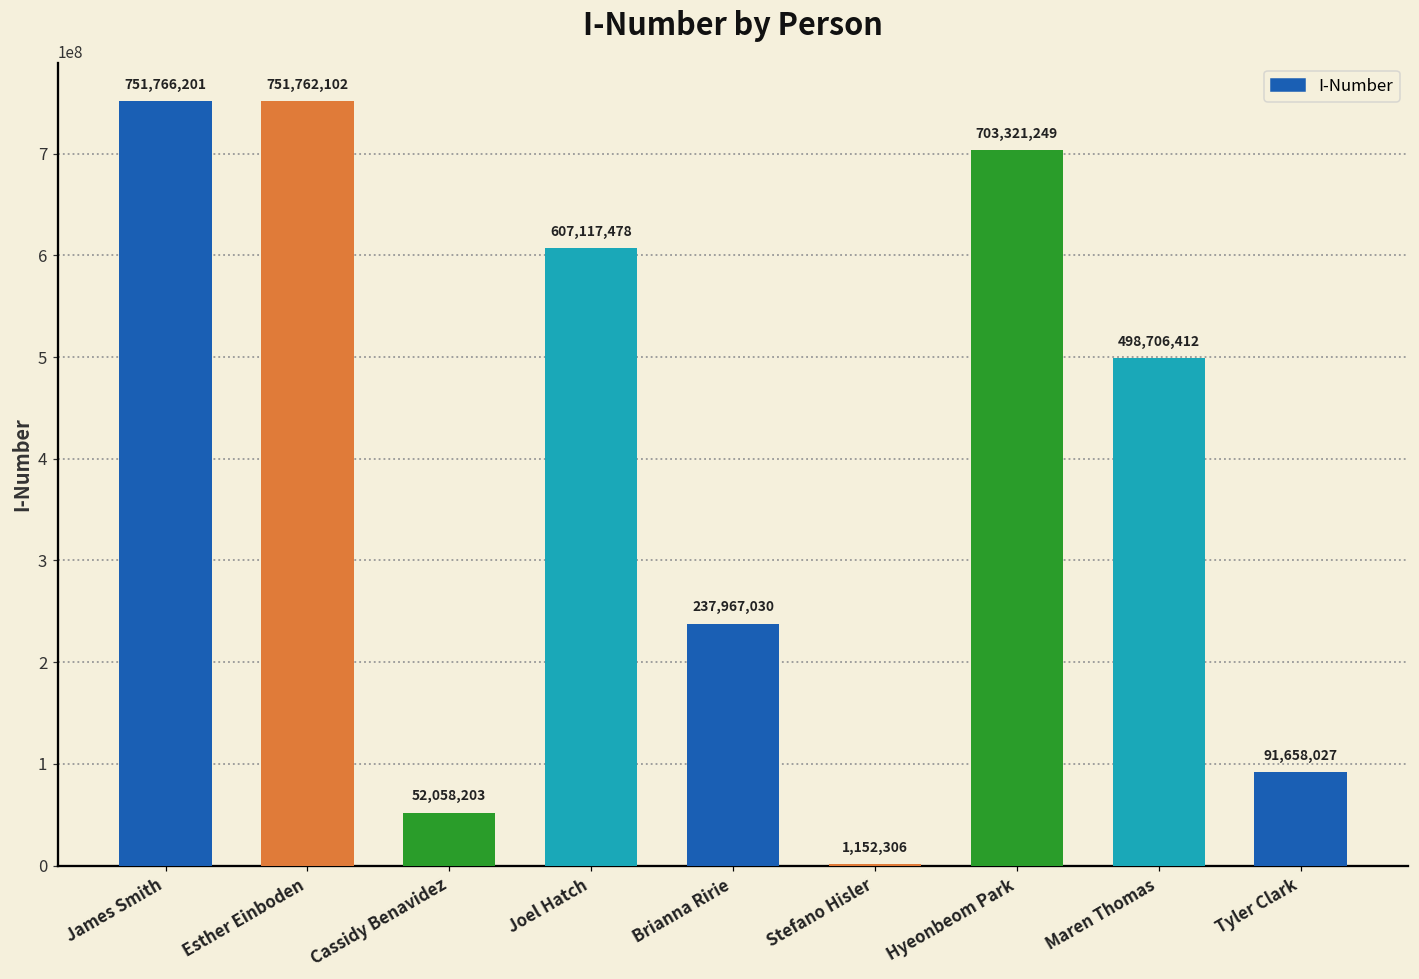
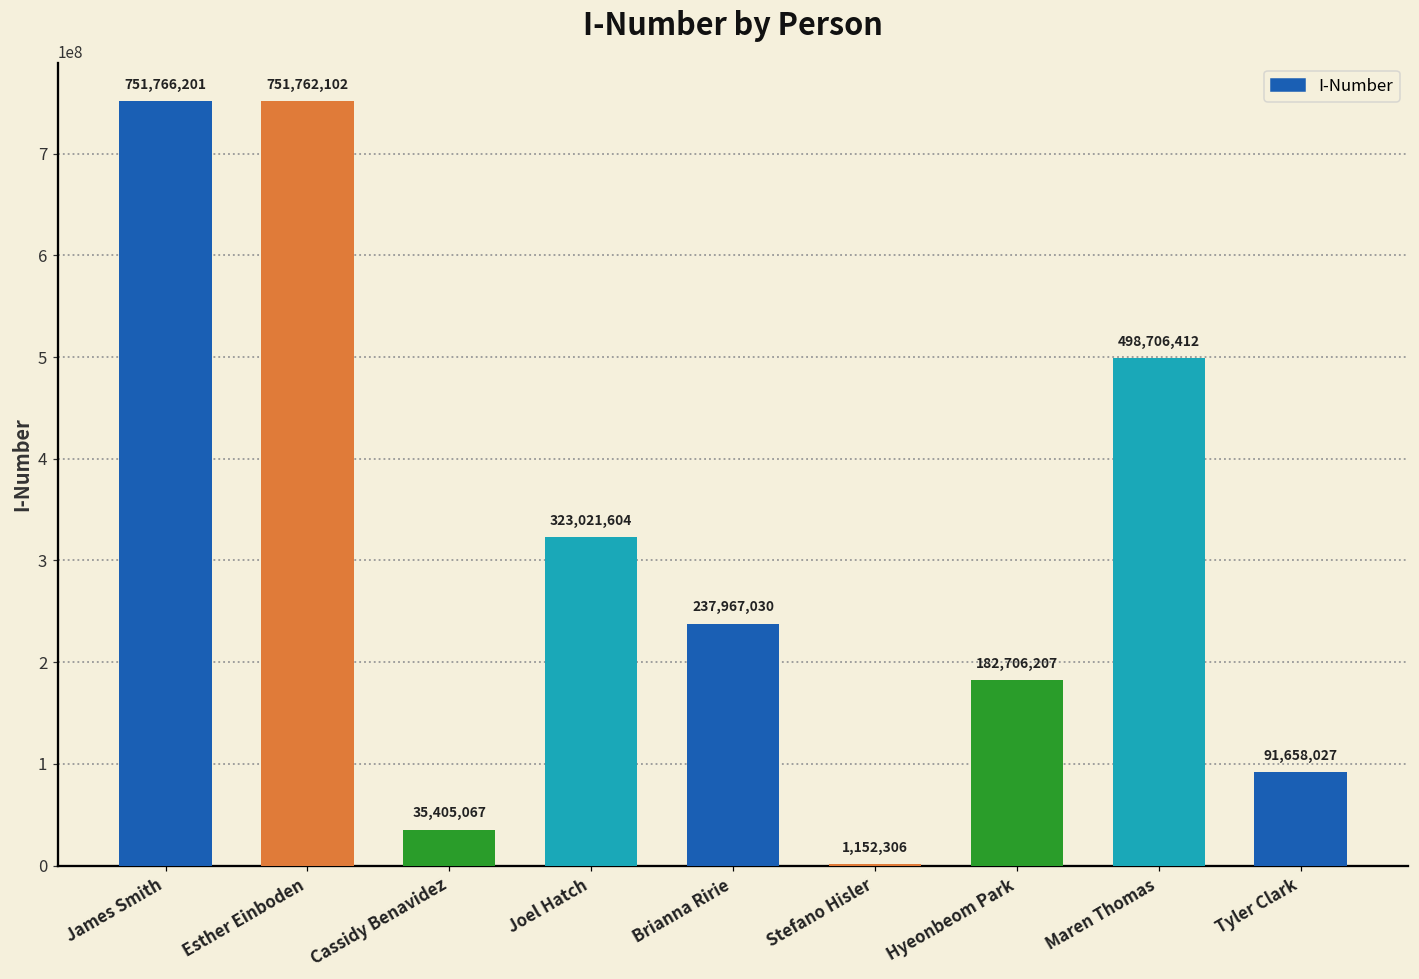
Cassidy Benavidez: 52,058,203 -> 35,405,067
Joel Hatch: 607,117,478 -> 323,021,604
Hyeonbeom Park: 703,321,249 -> 182,706,207
